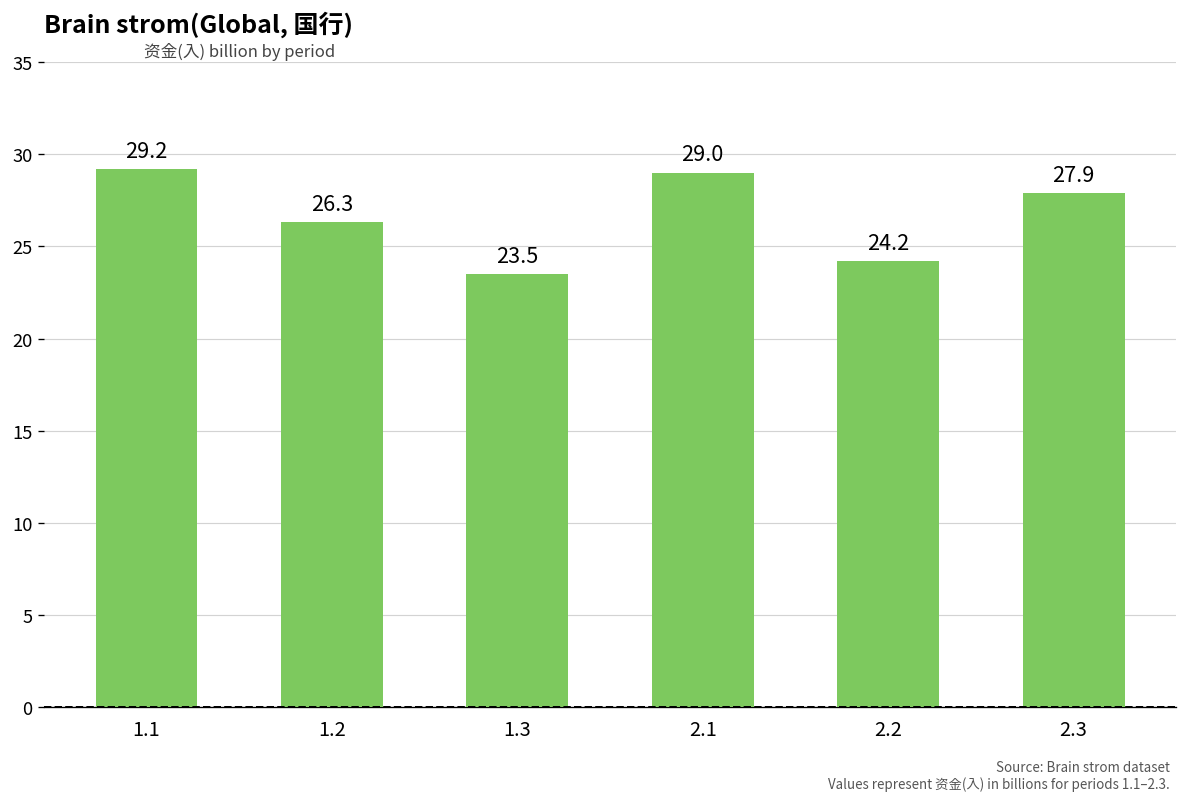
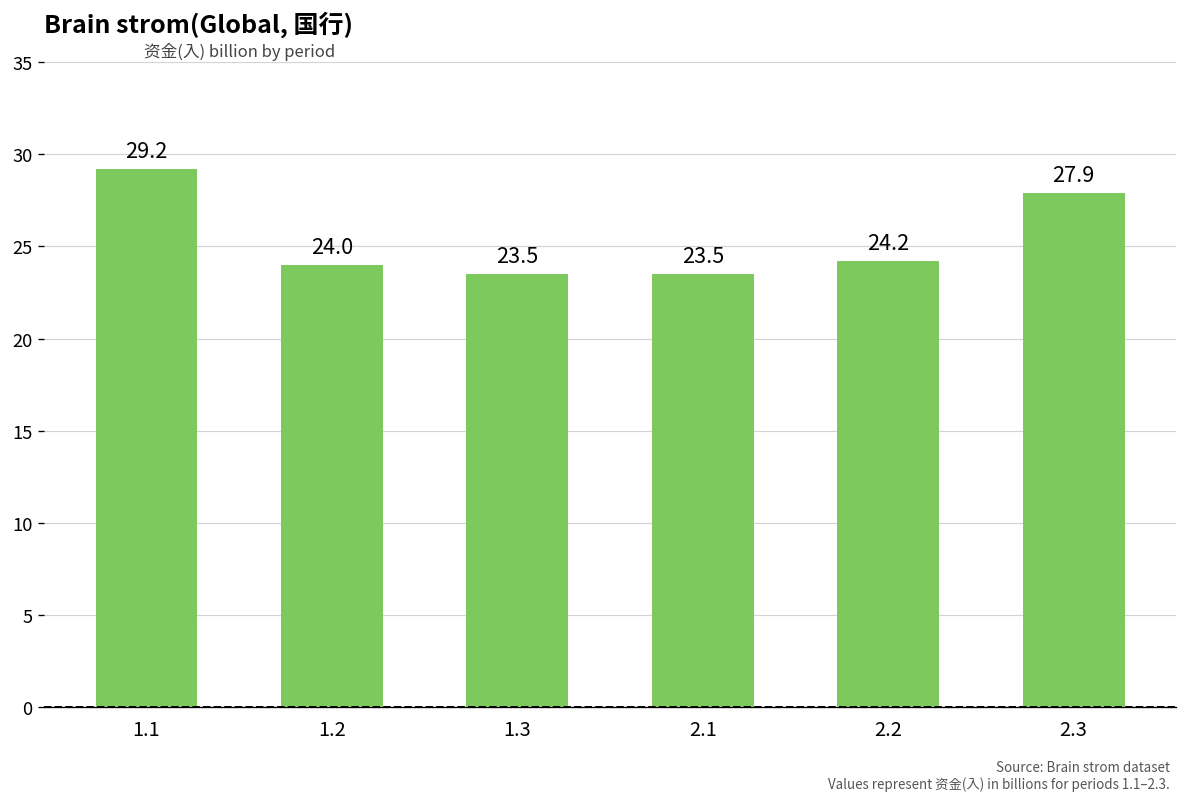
1.2: 26.3 -> 24.0
2.1: 29.0 -> 23.5
